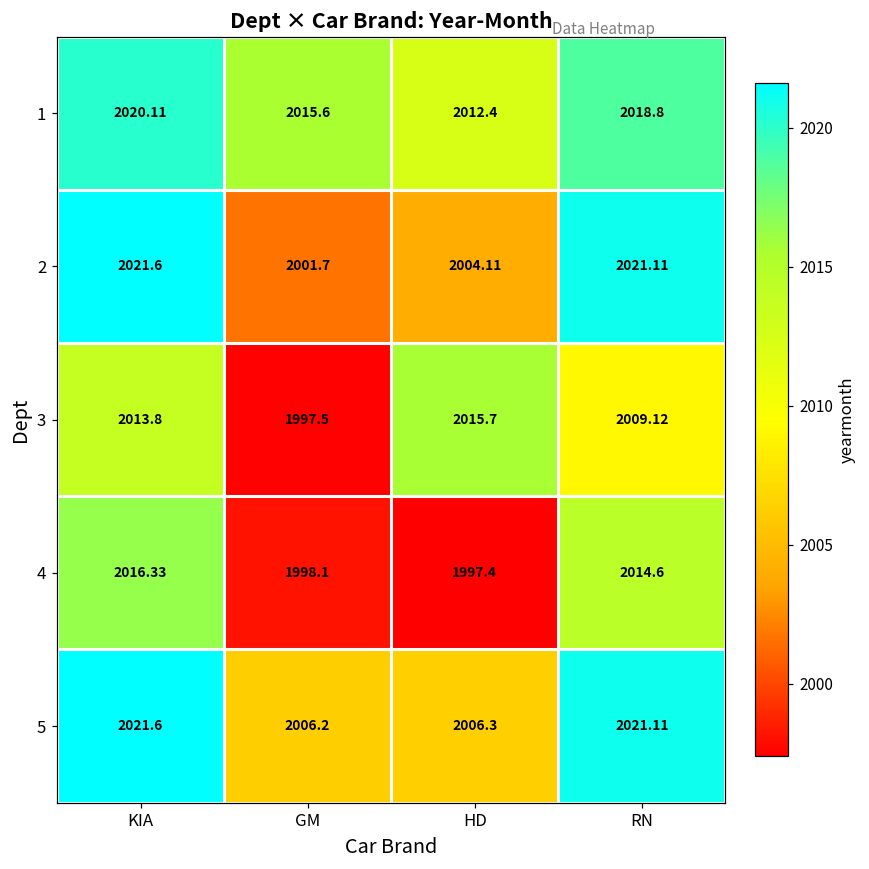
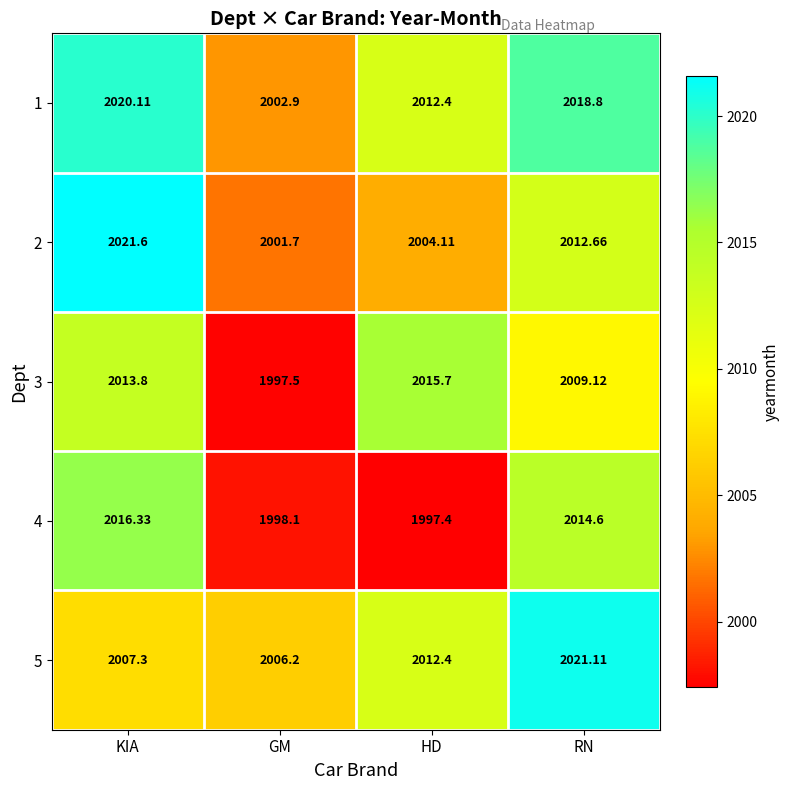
1, GM: 2015.6 -> 2002.9
2, RN: 2021.11 -> 2012.66
5, KIA: 2021.6 -> 2007.3
5, HD: 2006.3 -> 2012.4
